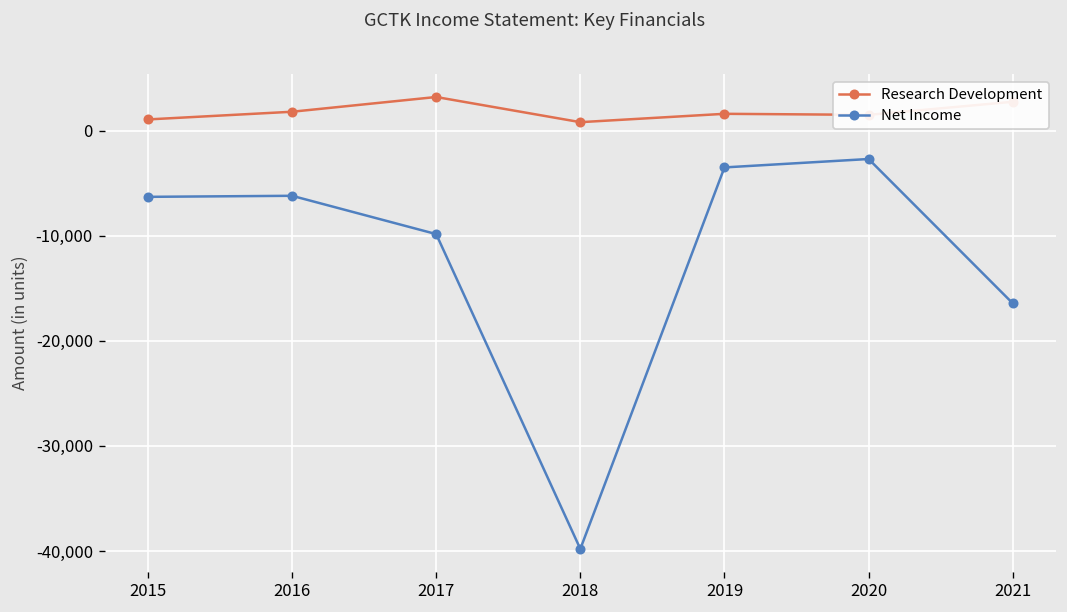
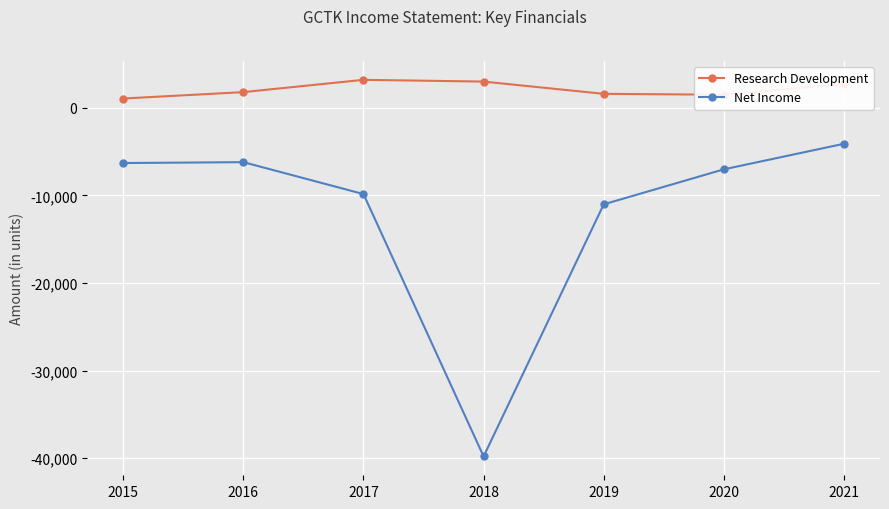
Research Development, 2018: 1,000 -> 3,000
Net Income, 2019: -4,000 -> -11,000
Net Income, 2020: -3,000 -> -7,000
Net Income, 2021: -16,000 -> -4,000
